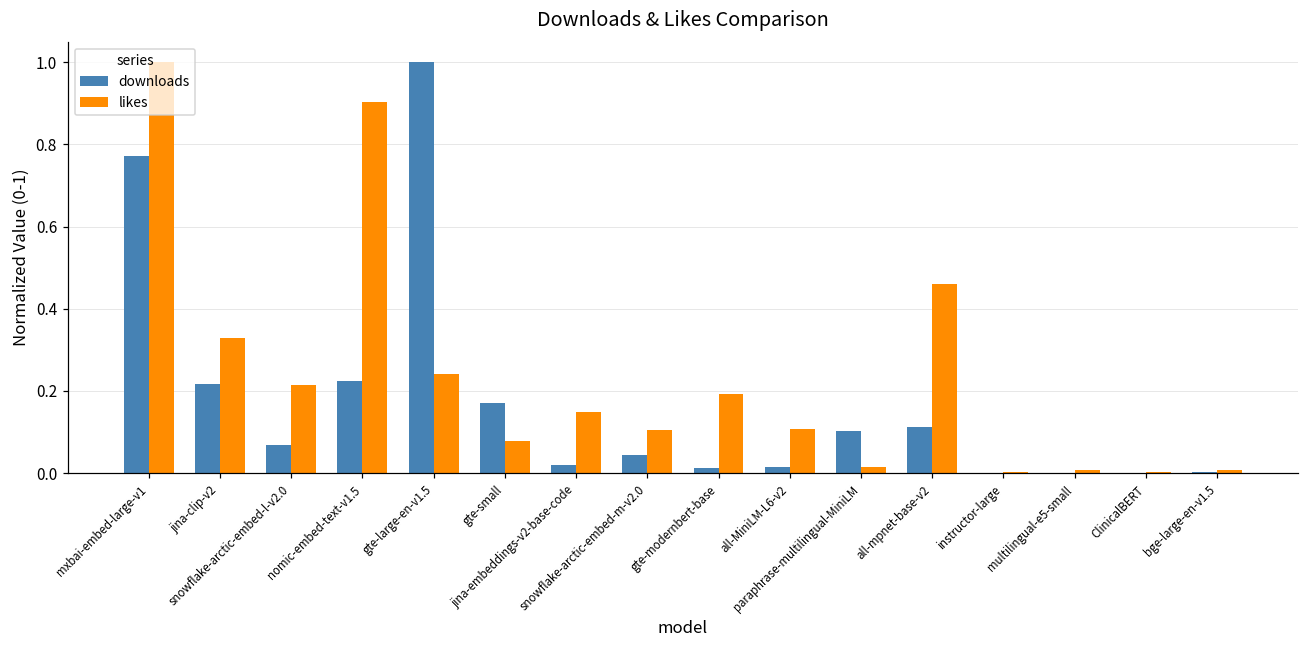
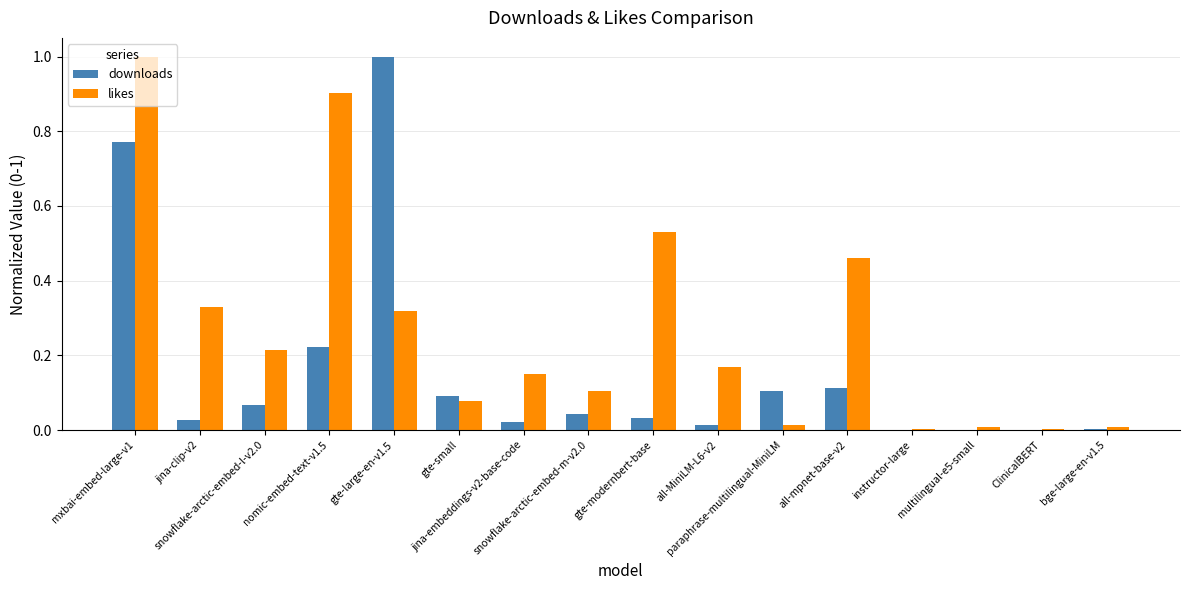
downloads, jina-clip-v2: 0.22 -> 0.03
likes, gte-large-en-v1.5: 0.24 -> 0.32
downloads, gte-small: 0.17 -> 0.09
downloads, gte-modernbert-base: 0.01 -> 0.03
likes, gte-modernbert-base: 0.19 -> 0.53
likes, all-MiniLM-L6-v2: 0.11 -> 0.17
